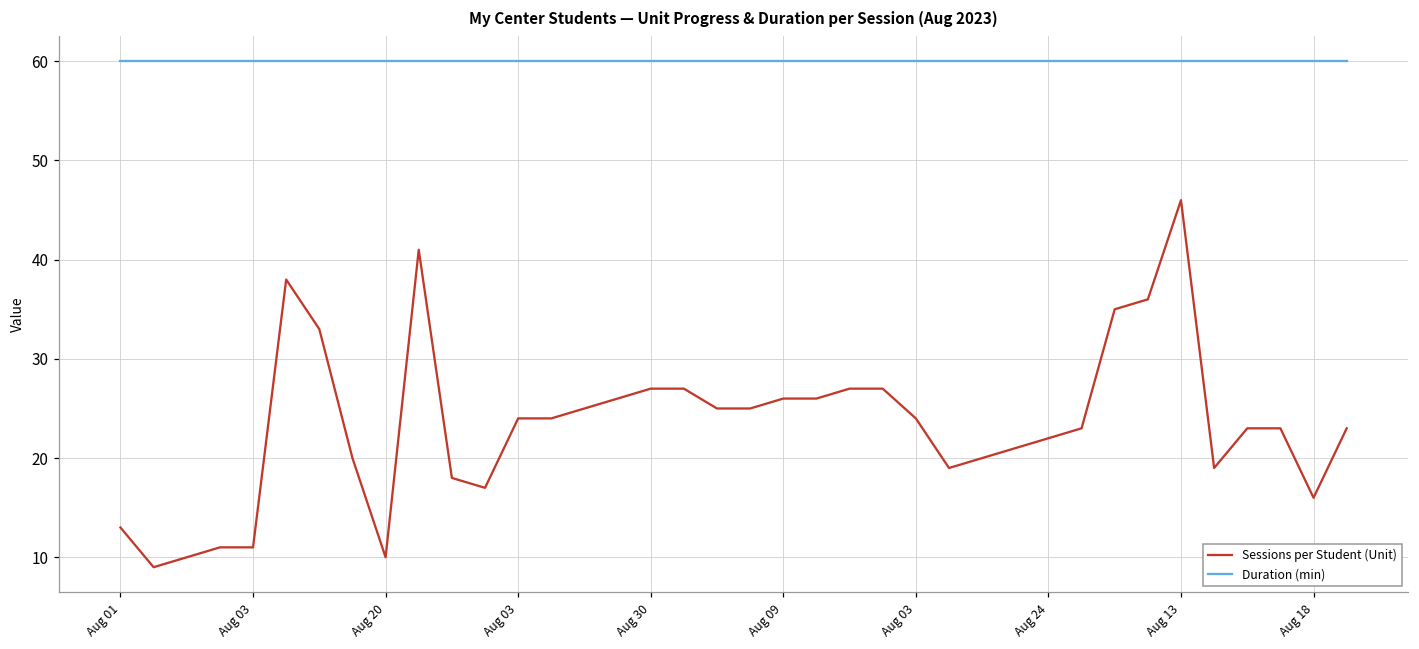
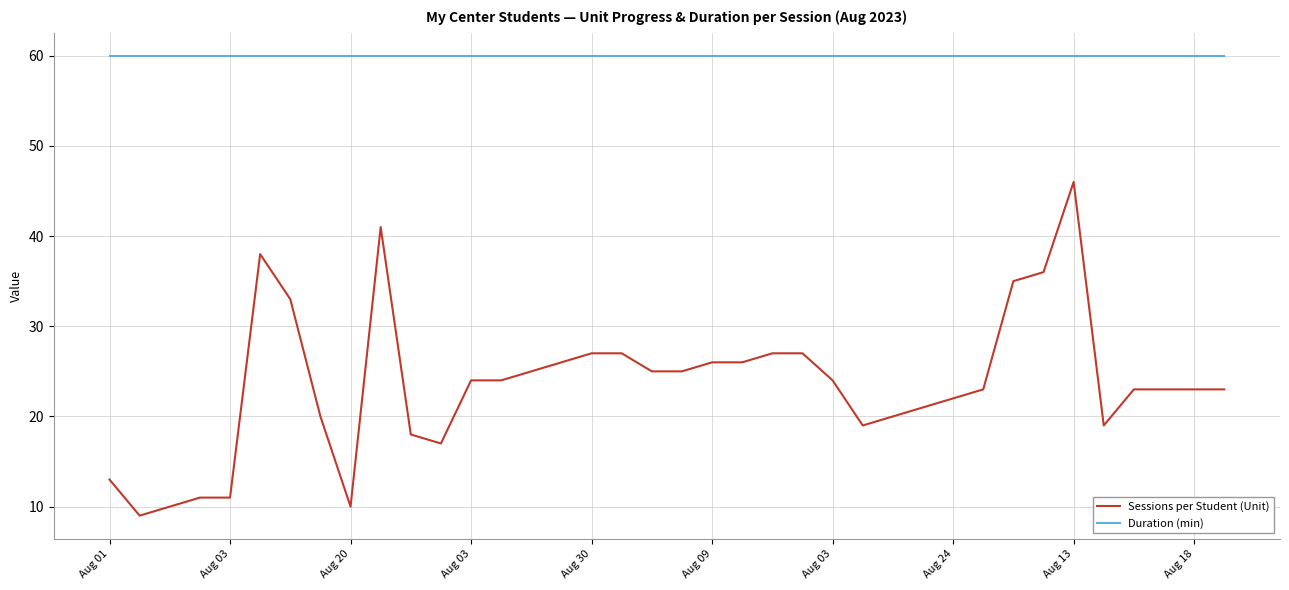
Sessions per Student (Unit), Aug 18: 16 -> 23
